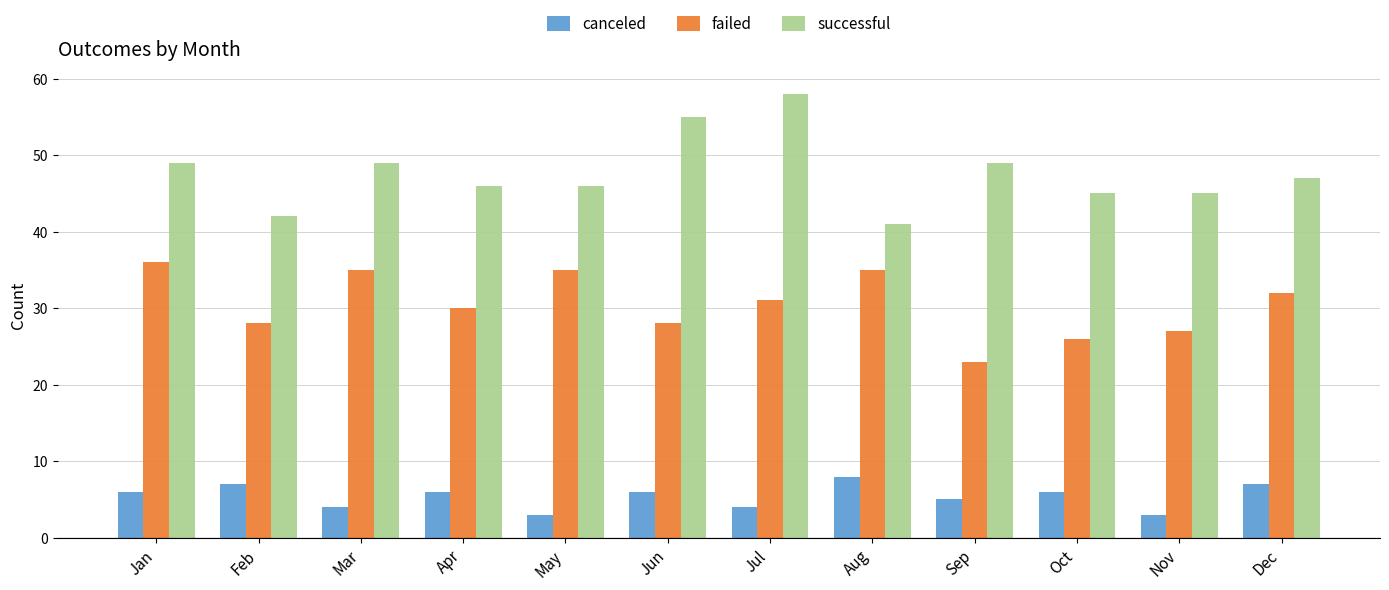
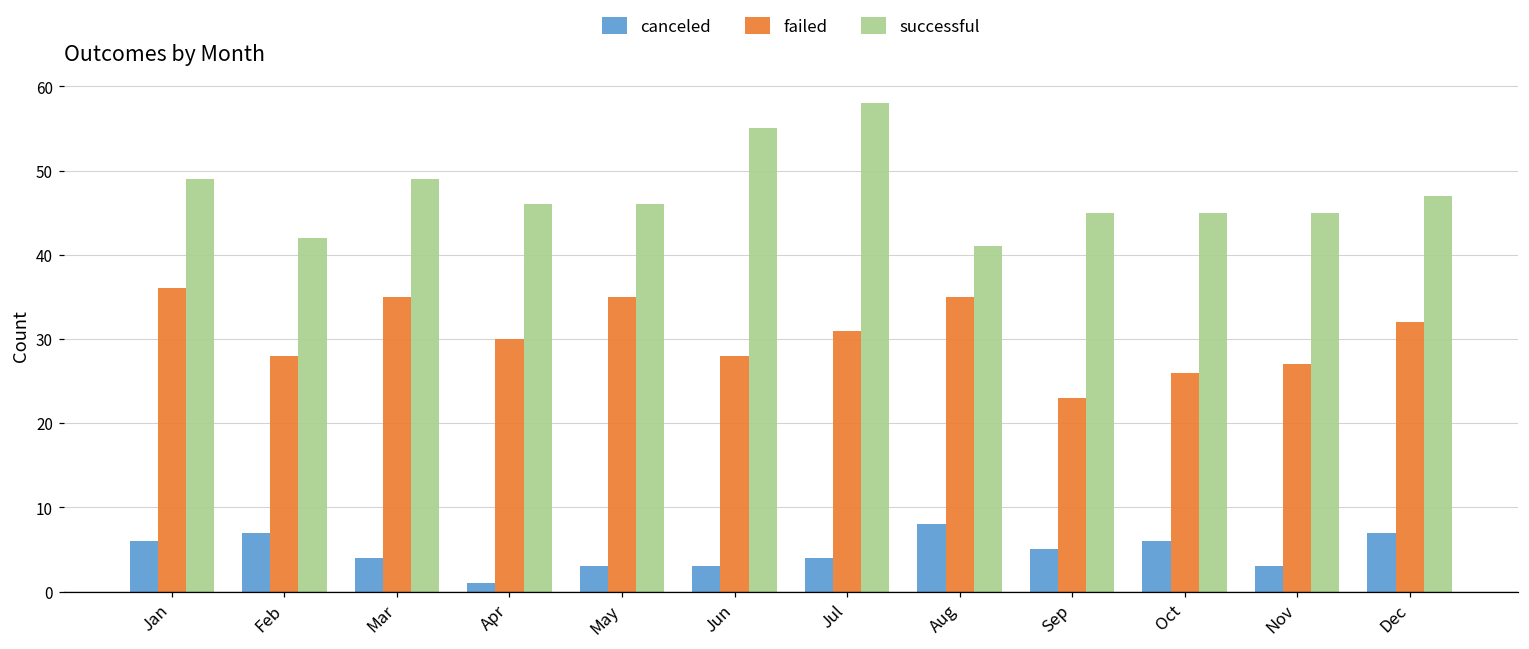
canceled, Apr: 6 -> 1
canceled, Jun: 6 -> 3
successful, Sep: 49 -> 45
